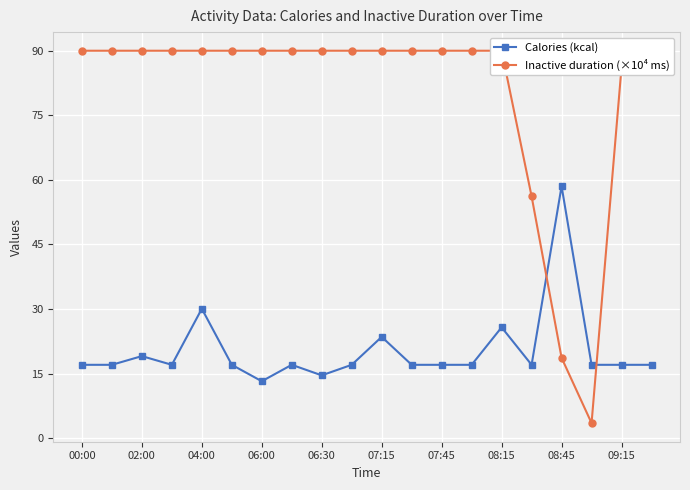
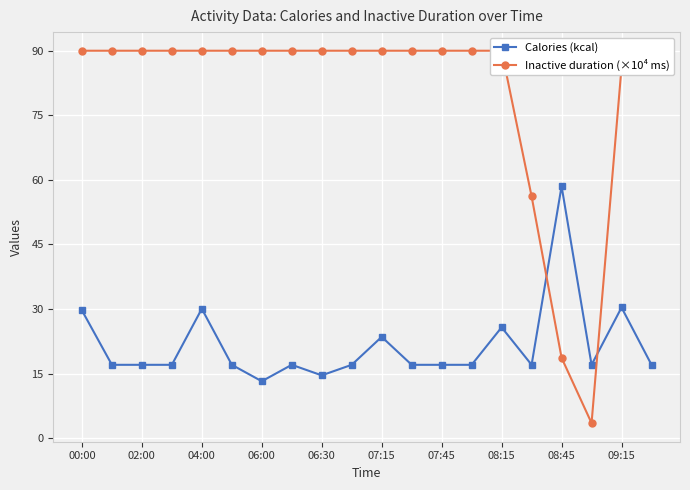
Calories (kcal), 00:00: 17 -> 30
Calories (kcal), 02:00: 19 -> 17
Calories (kcal), 09:15: 17 -> 30
